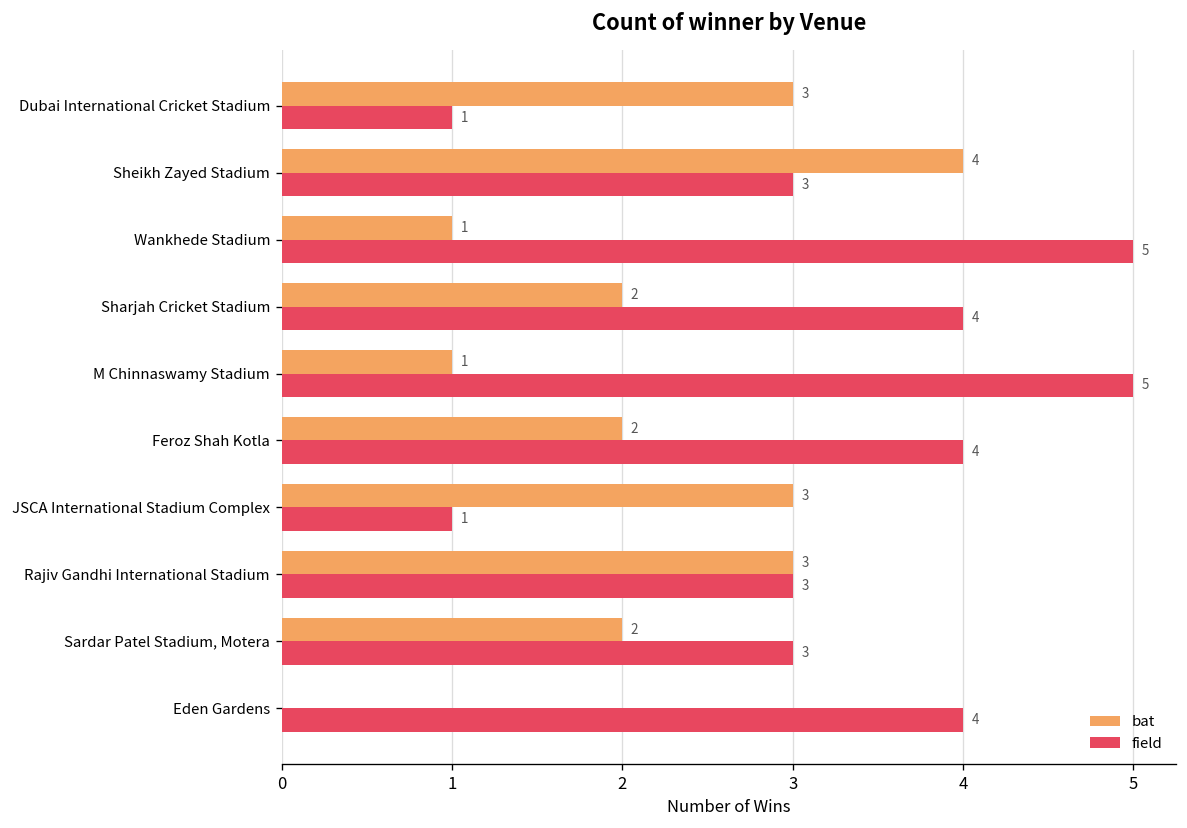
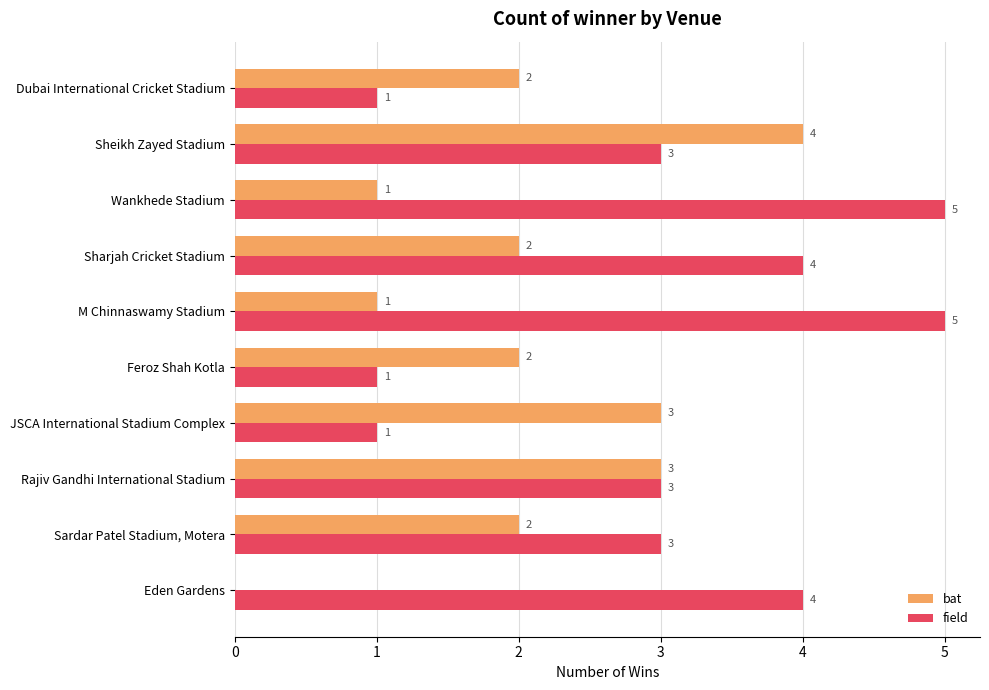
bat, Dubai International Cricket Stadium: 3 -> 2
field, Feroz Shah Kotla: 4 -> 1
